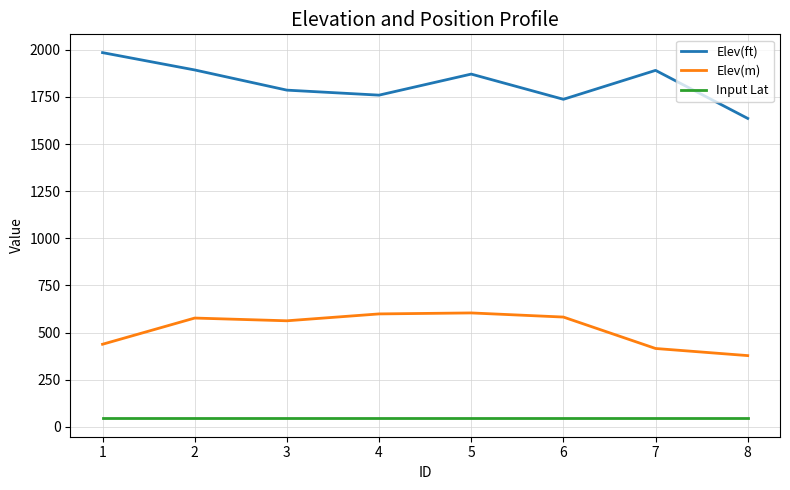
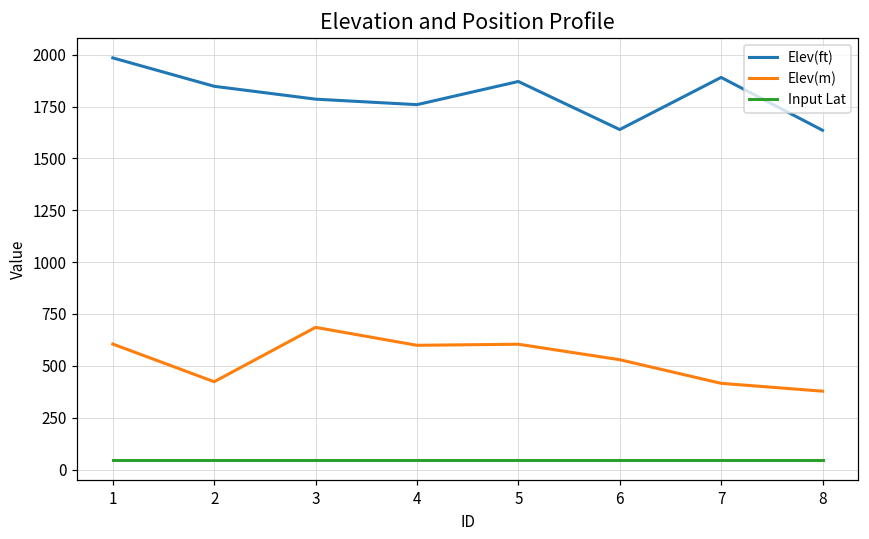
Elev(m), 1: 440 -> 610
Elev(ft), 2: 1890 -> 1850
Elev(m), 2: 580 -> 420
Elev(m), 3: 560 -> 690
Elev(ft), 6: 1740 -> 1640
Elev(m), 6: 580 -> 530
